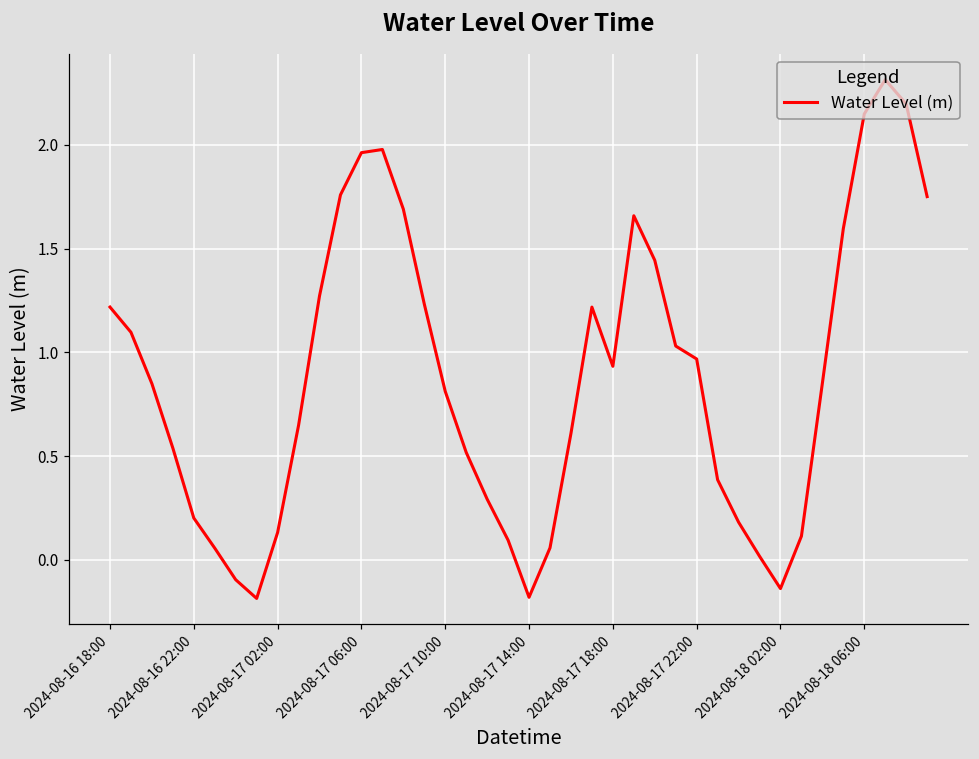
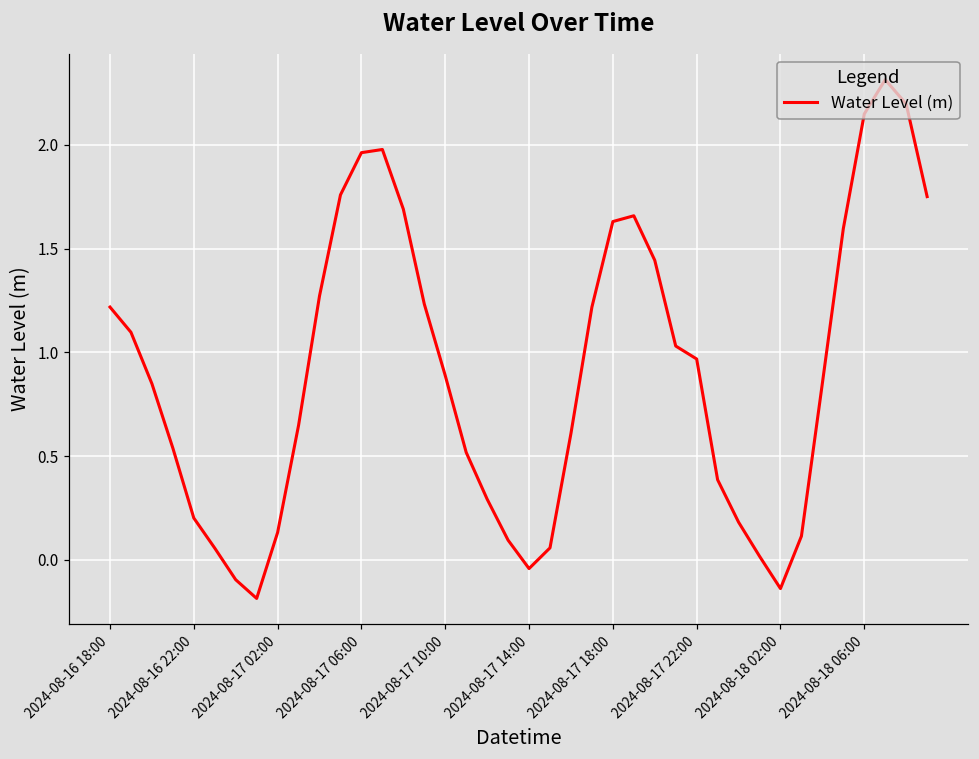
2024-08-17 10:00: 0.81 -> 0.89
2024-08-17 14:00: -0.18 -> -0.04
2024-08-17 18:00: 0.93 -> 1.63
